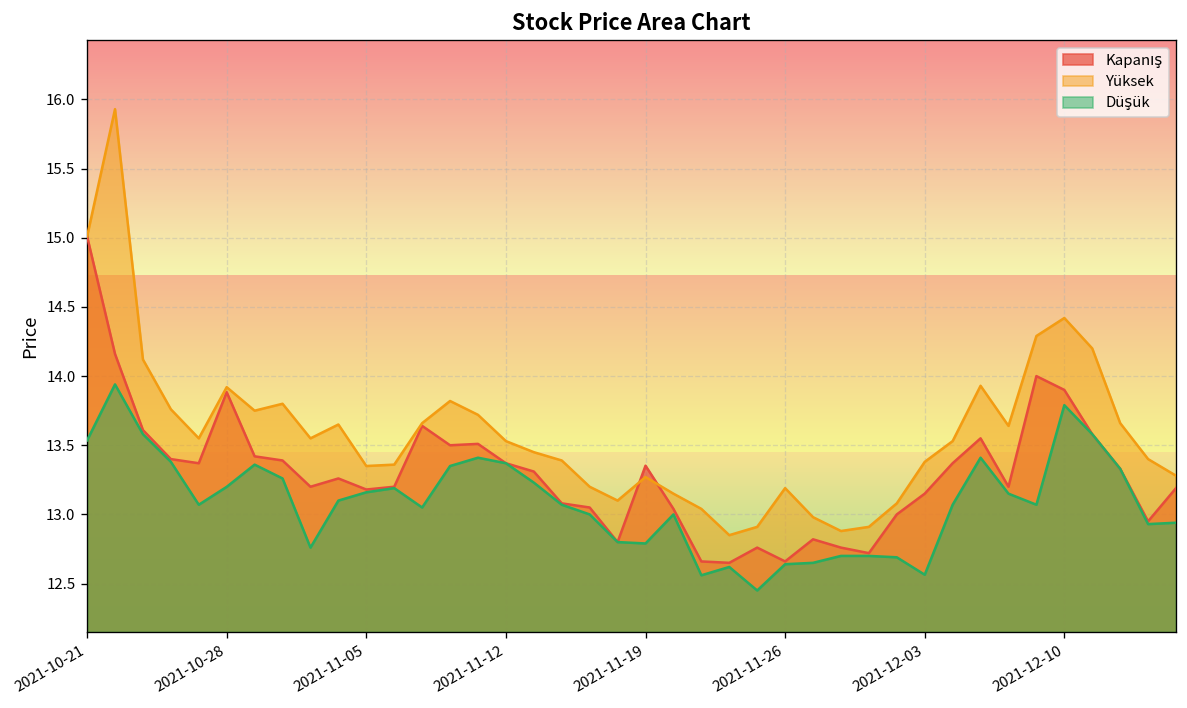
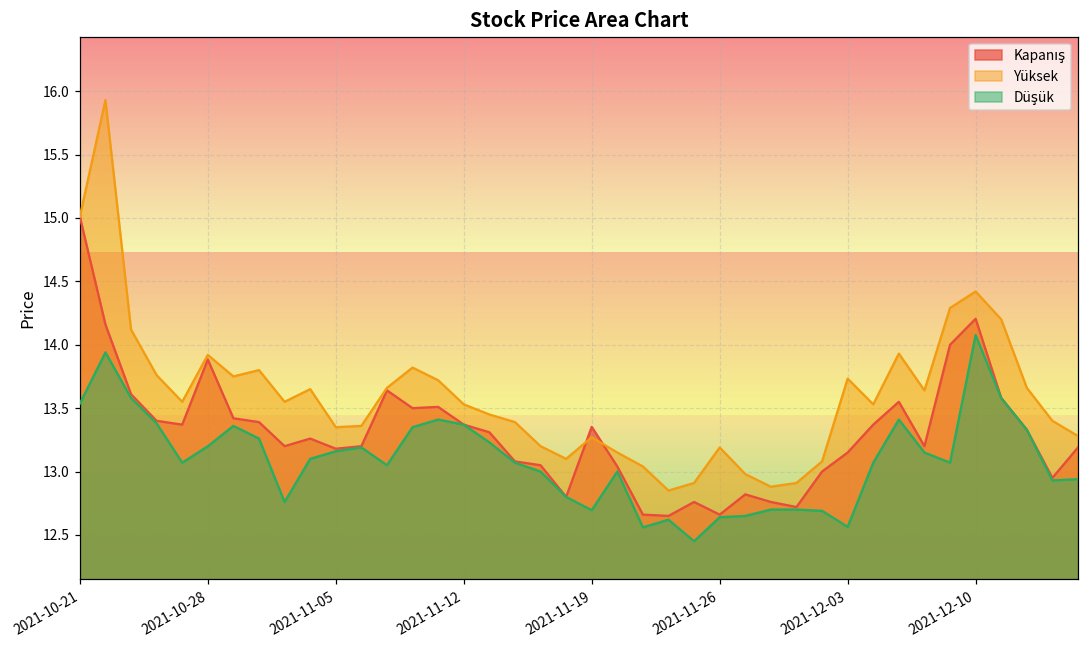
Düşük, 2021-11-19: 12.79 -> 12.69
Yüksek, 2021-12-03: 13.38 -> 13.73
Kapanış, 2021-12-10: 13.90 -> 14.20
Düşük, 2021-12-10: 13.79 -> 14.08
